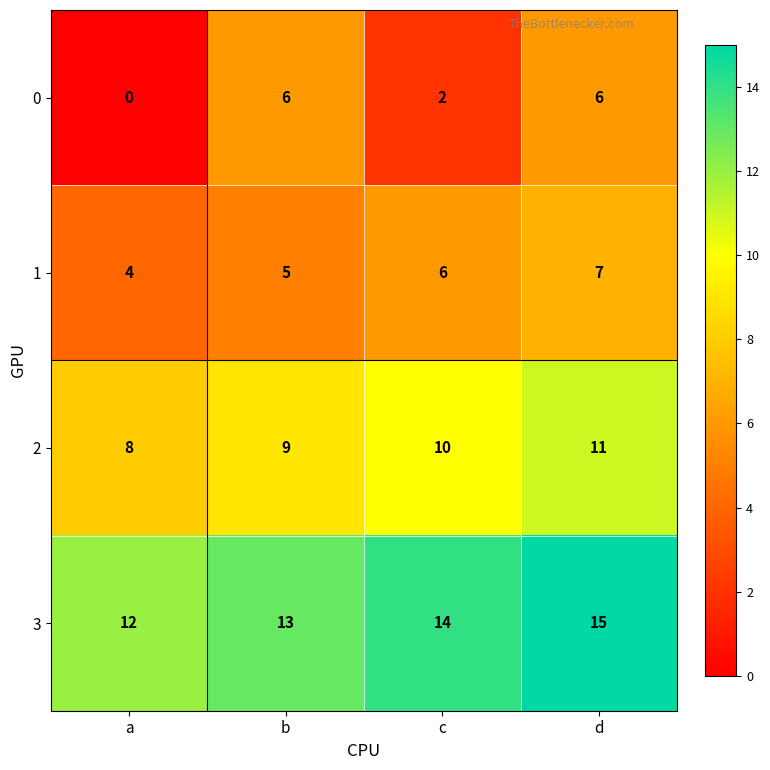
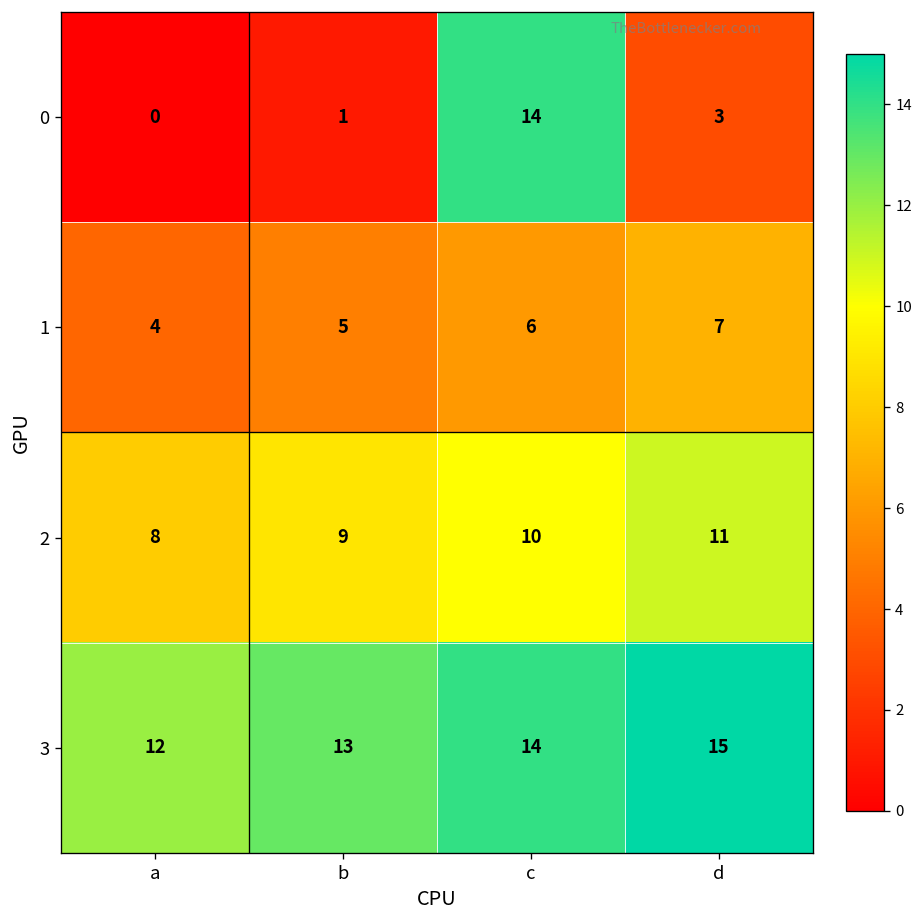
0, b: 6 -> 1
0, c: 2 -> 14
0, d: 6 -> 3
